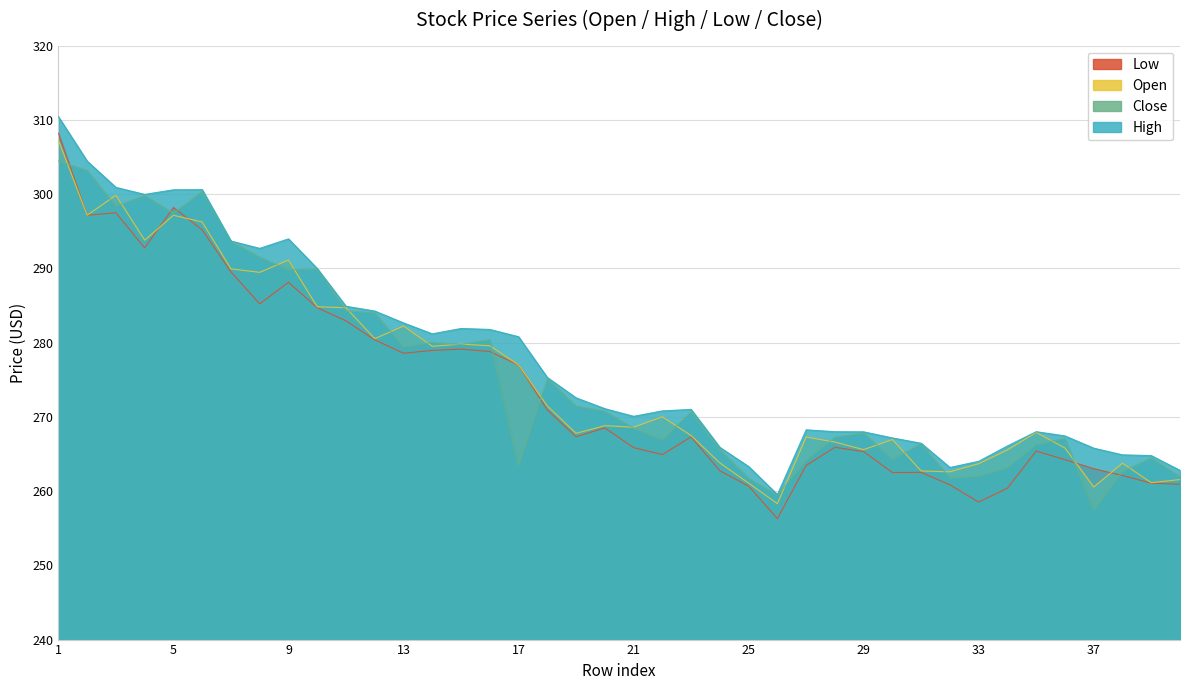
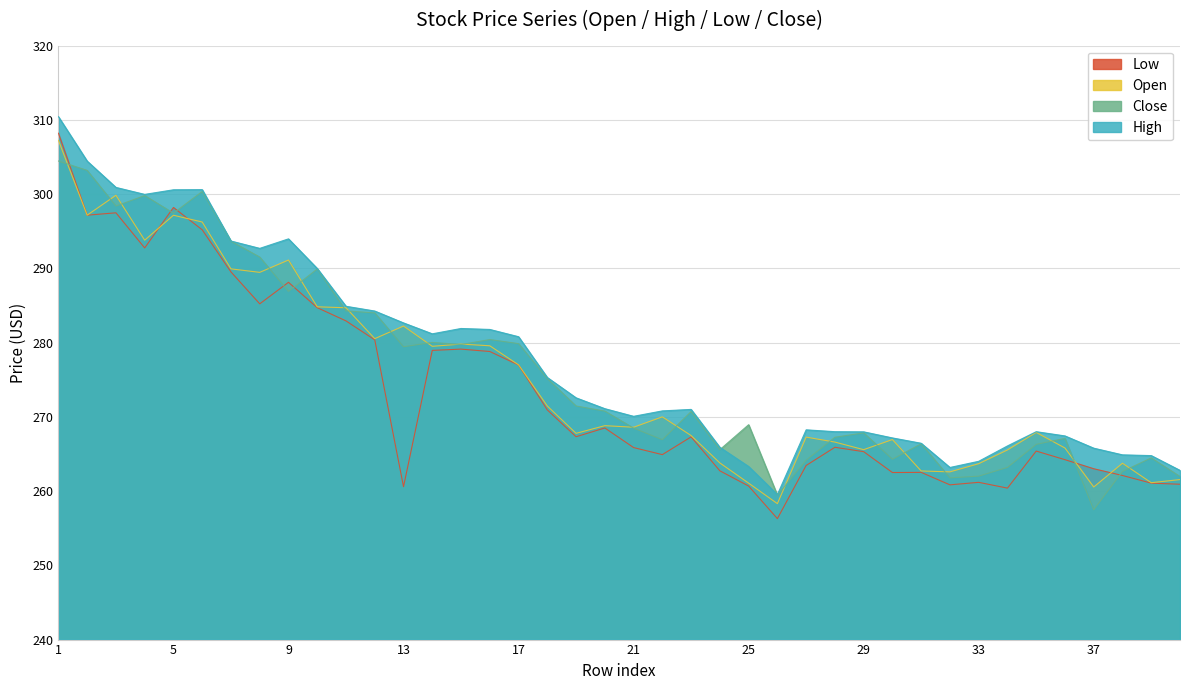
Close, 9: 290 -> 287
Low, 13: 279 -> 261
Close, 17: 263 -> 280
Close, 25: 262 -> 269
Low, 33: 259 -> 261
